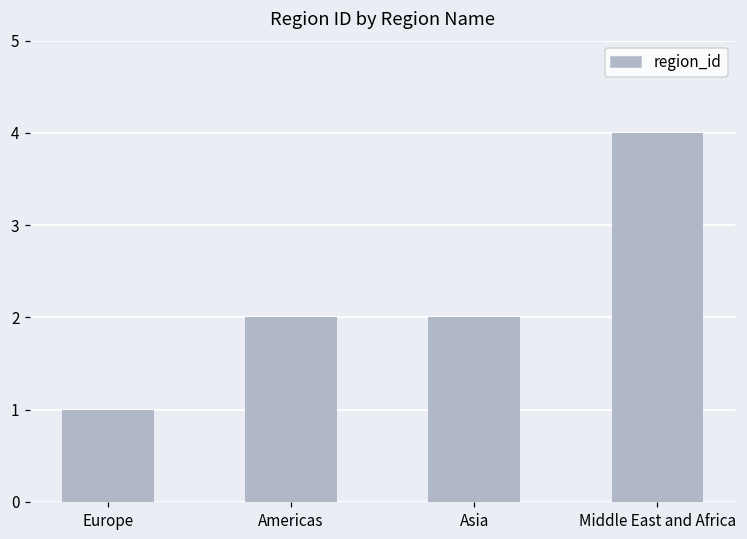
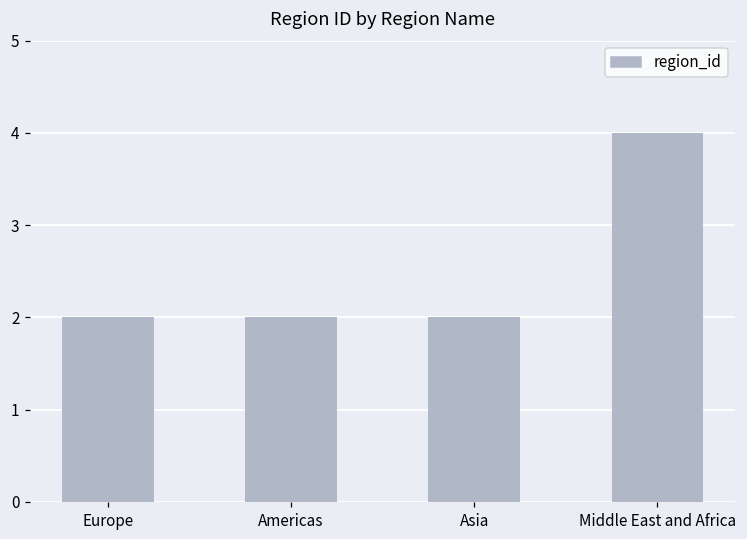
Europe: 1 -> 2
